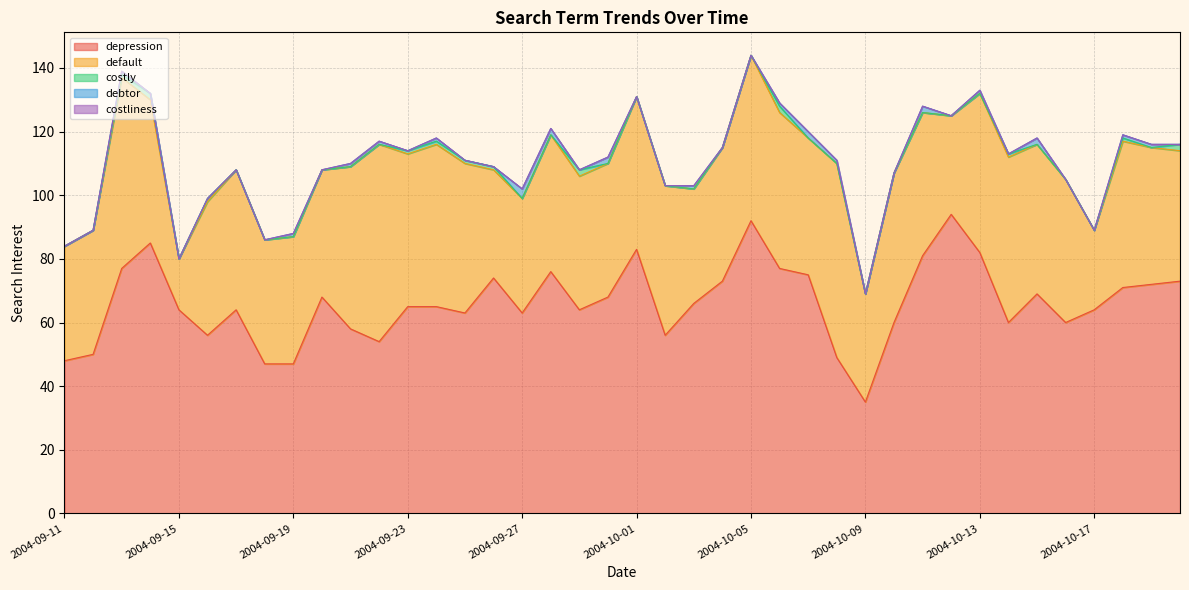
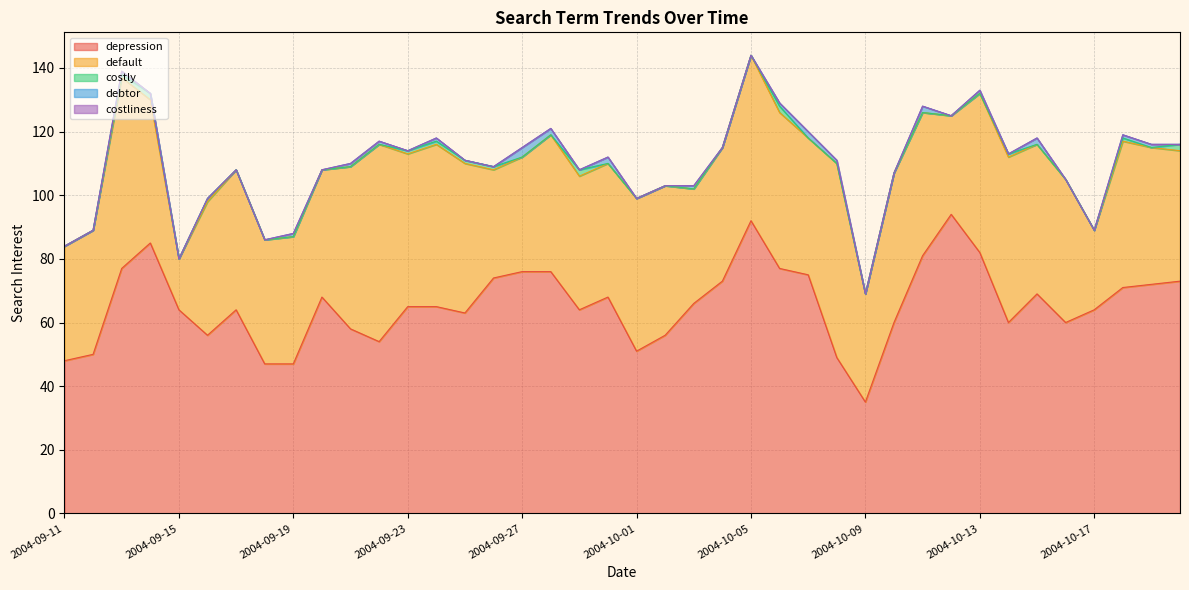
depression, 2004-09-27: 63 -> 76
depression, 2004-10-01: 83 -> 51
